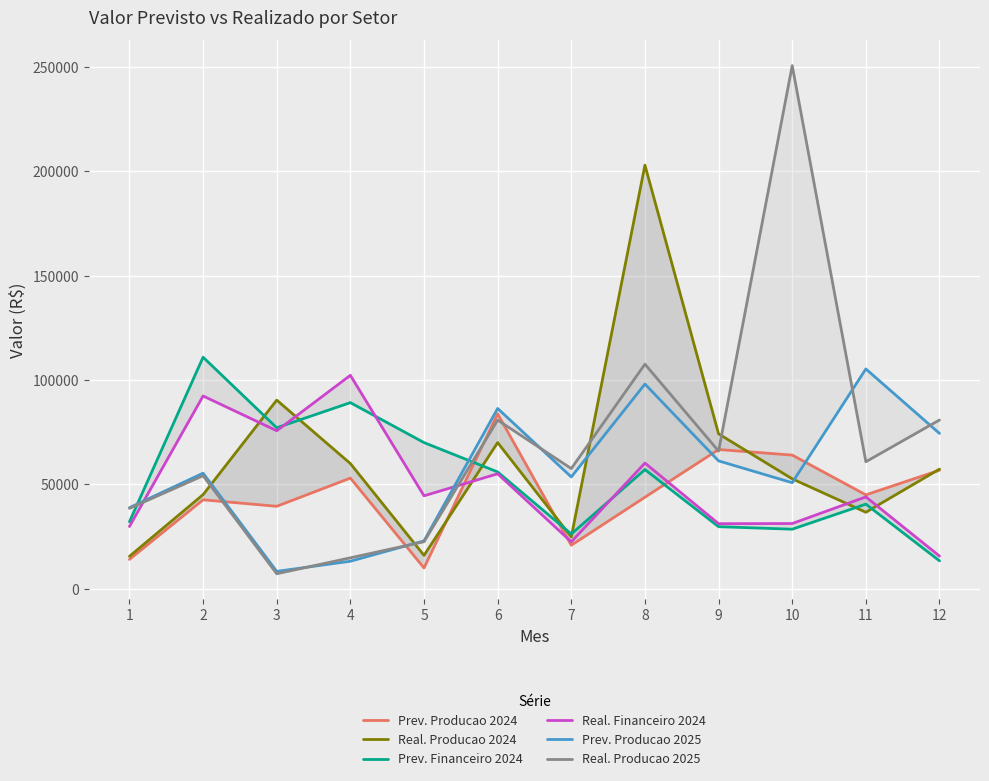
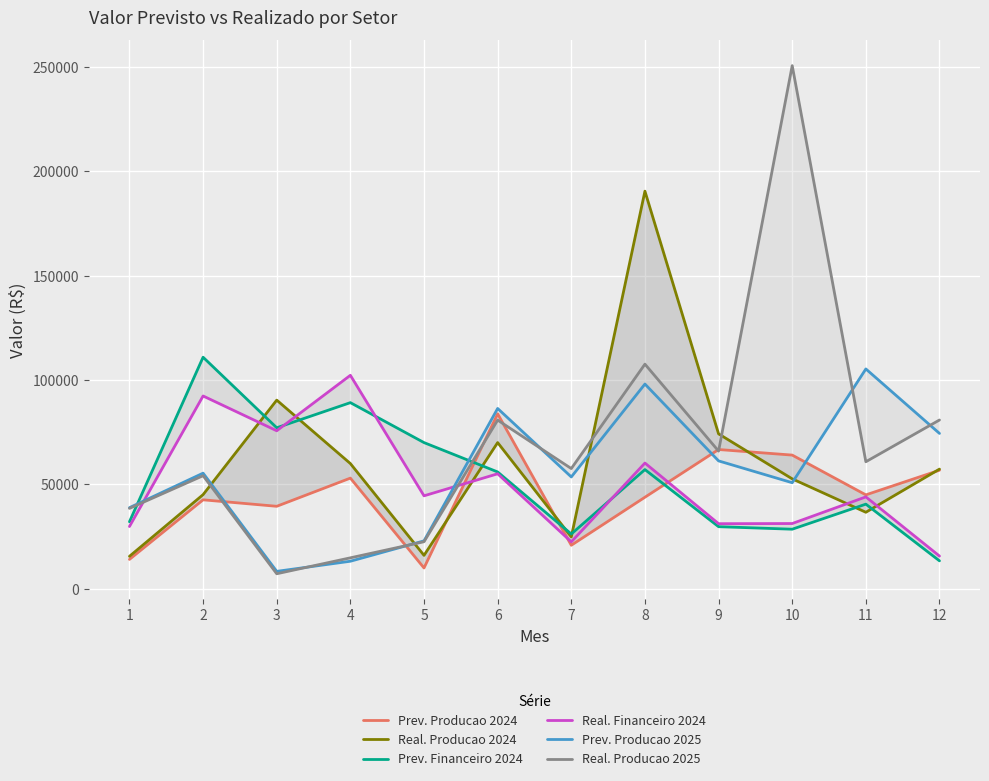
Real. Producao 2024, 8: 203000 -> 190000
